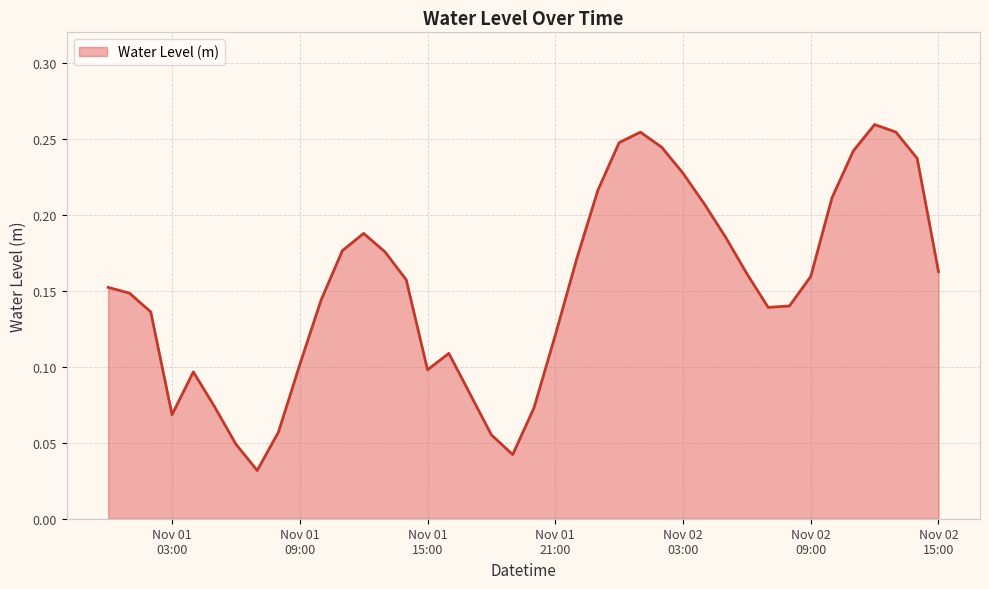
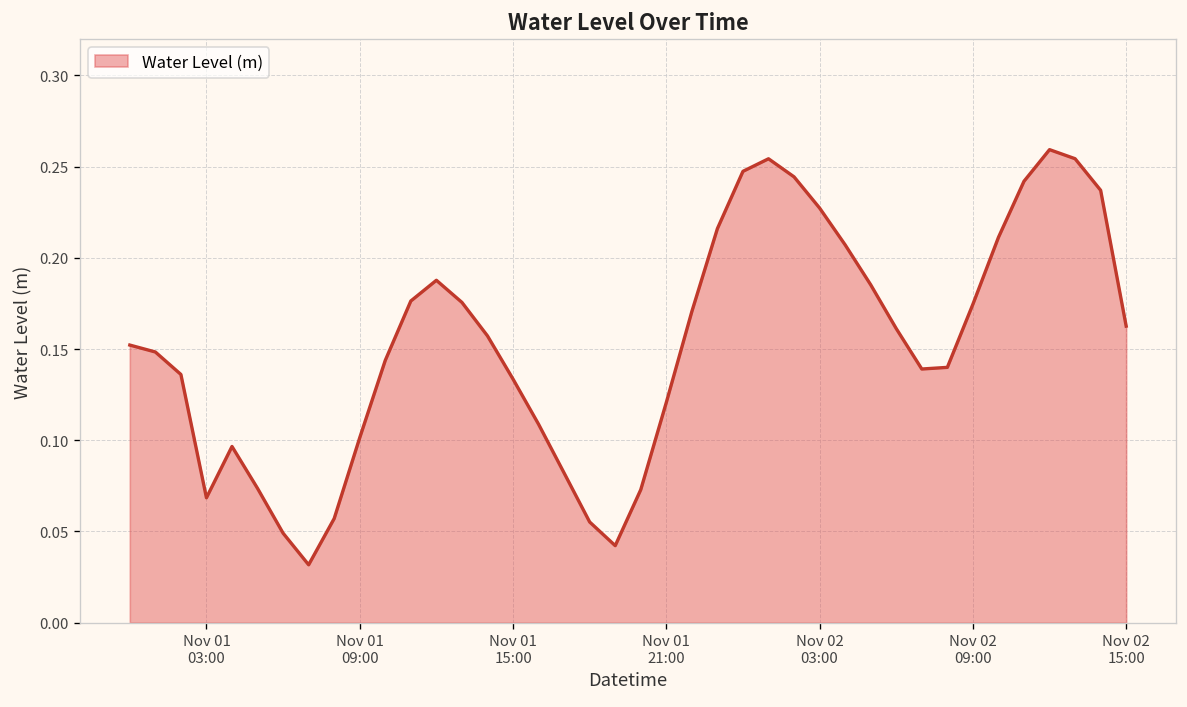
Nov 01 15:00: 0.098 -> 0.134
Nov 02 09:00: 0.159 -> 0.175
